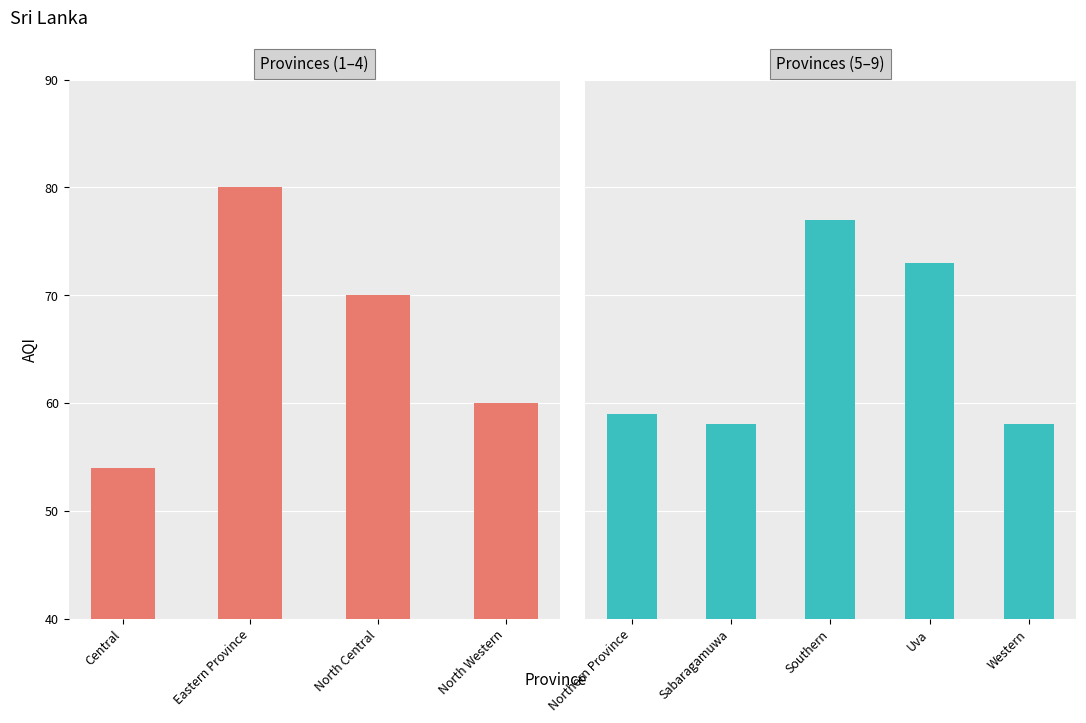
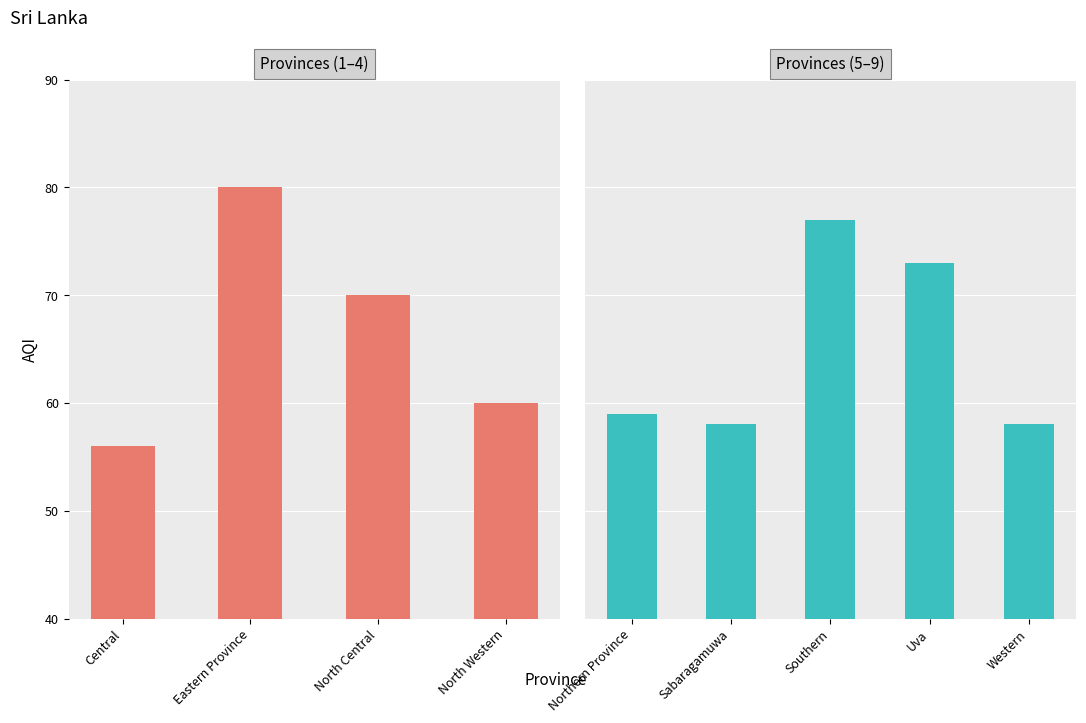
Provinces (1–4), Central: 54 -> 56
